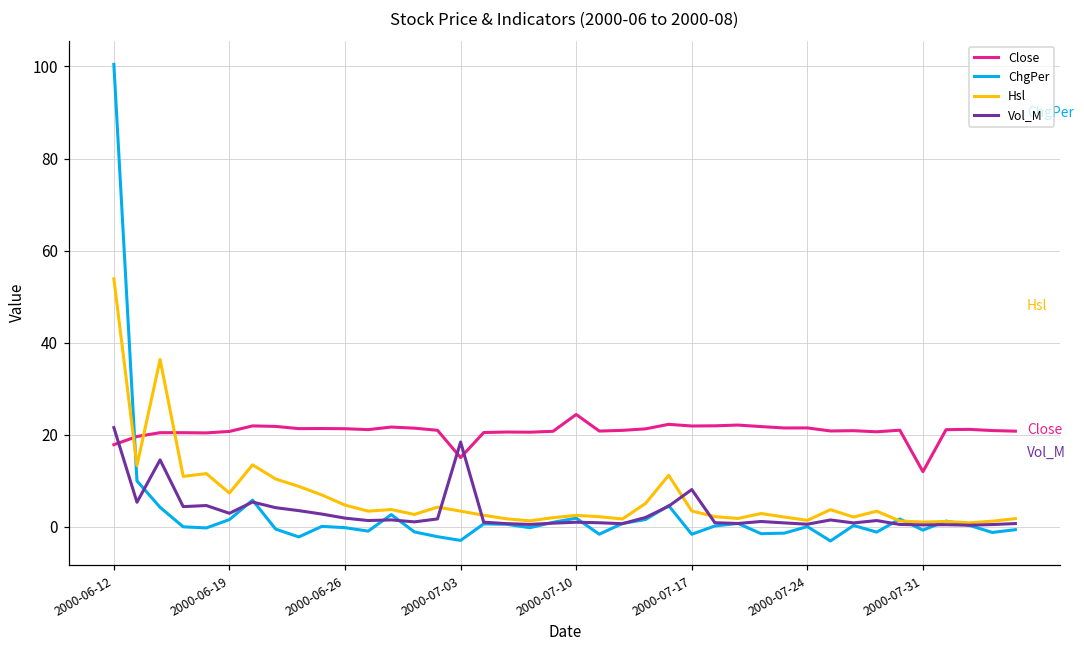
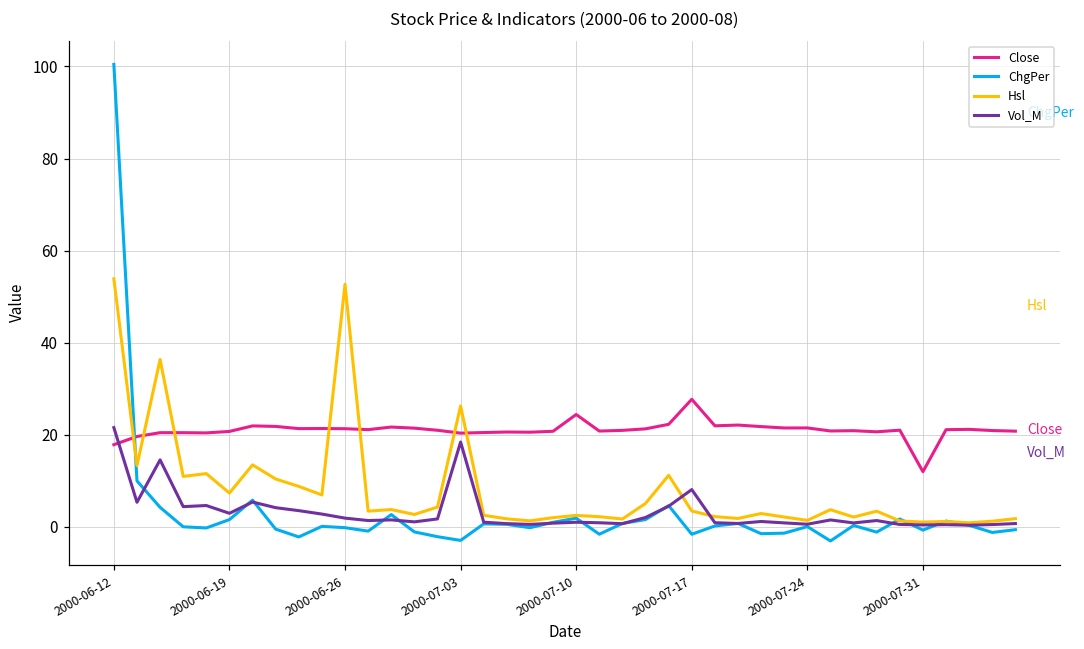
Hsl, 2000-06-26: 5 -> 53
Close, 2000-07-03: 15 -> 20
Hsl, 2000-07-03: 3 -> 26
Close, 2000-07-17: 22 -> 28
